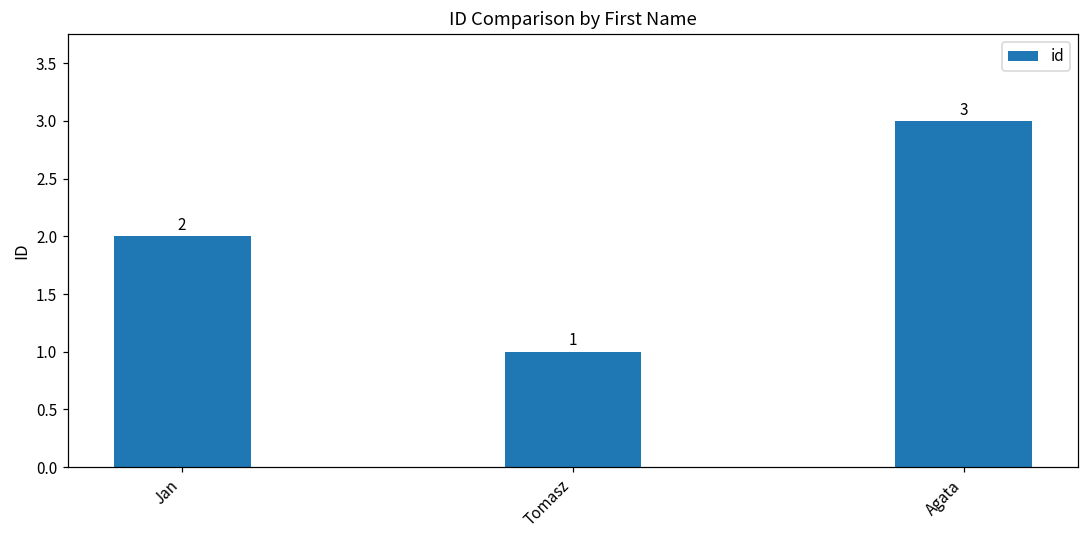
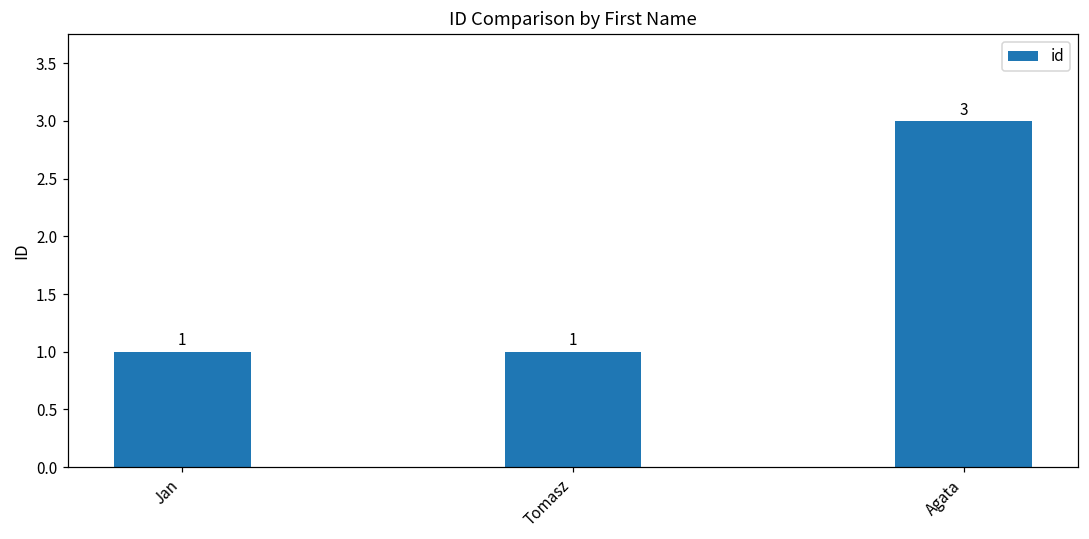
Jan: 2 -> 1
